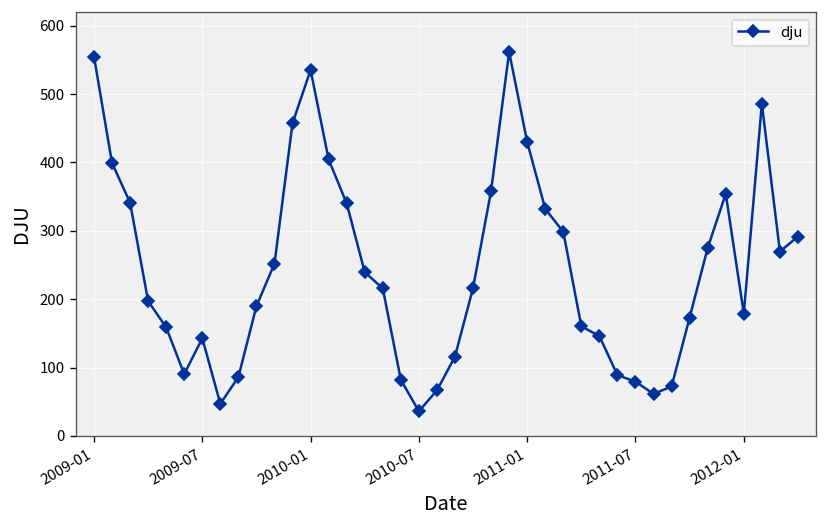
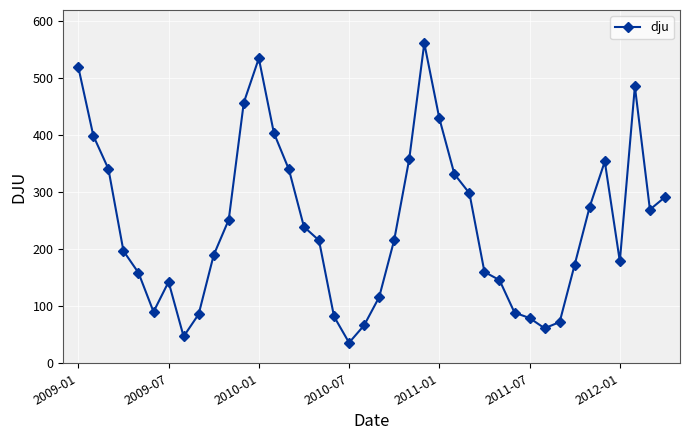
2009-01: 550 -> 520
